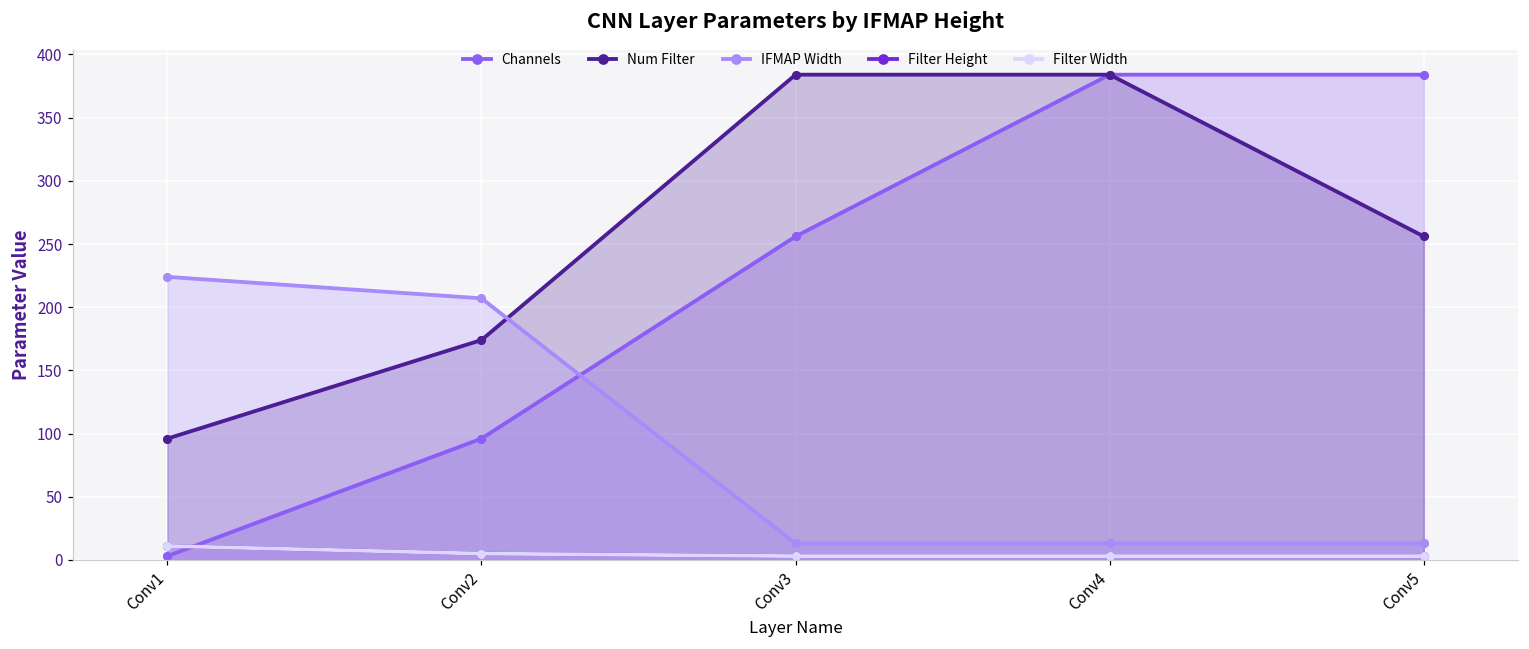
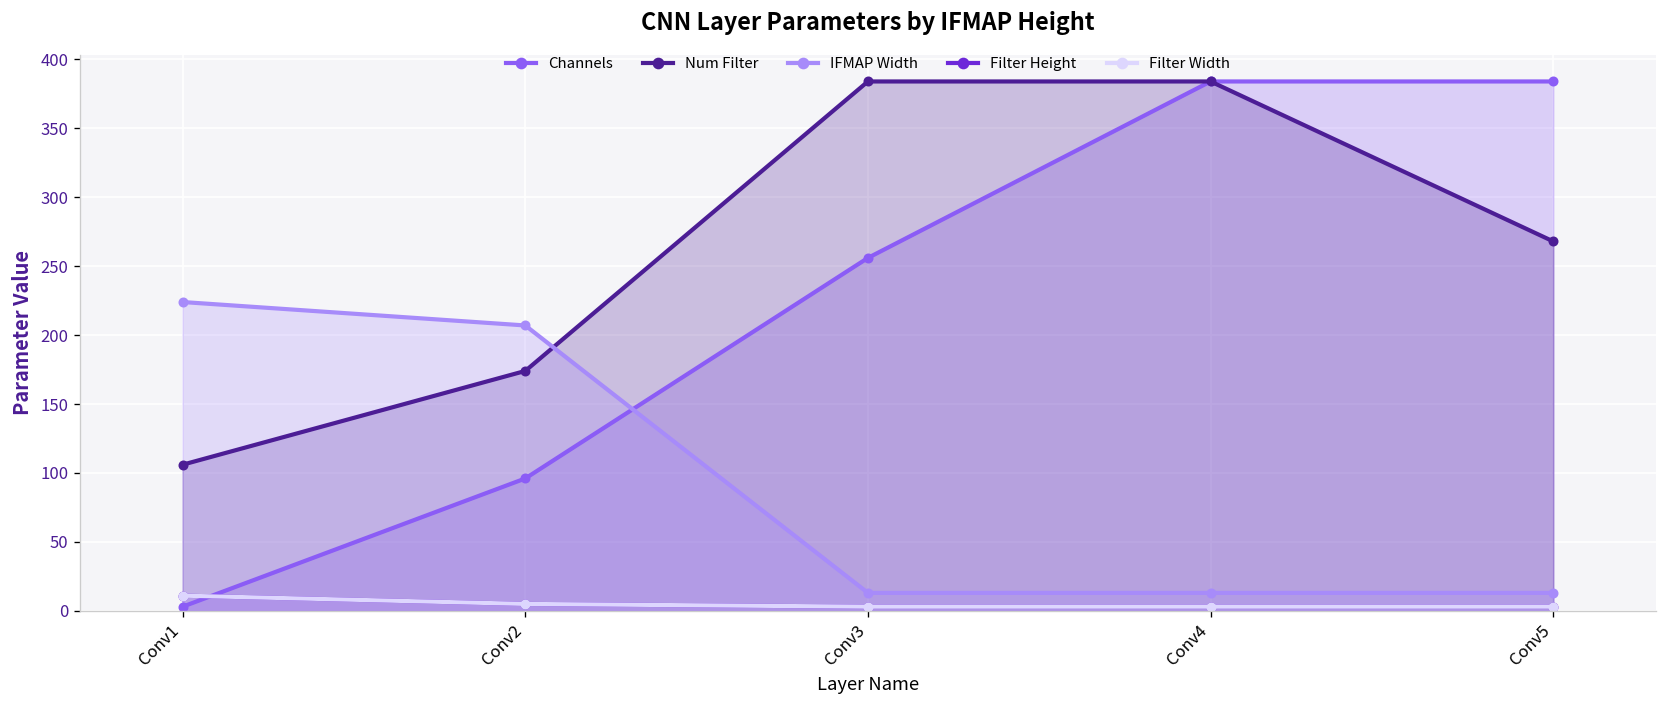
Num Filter, Conv1: 96 -> 106
Num Filter, Conv5: 256 -> 268
